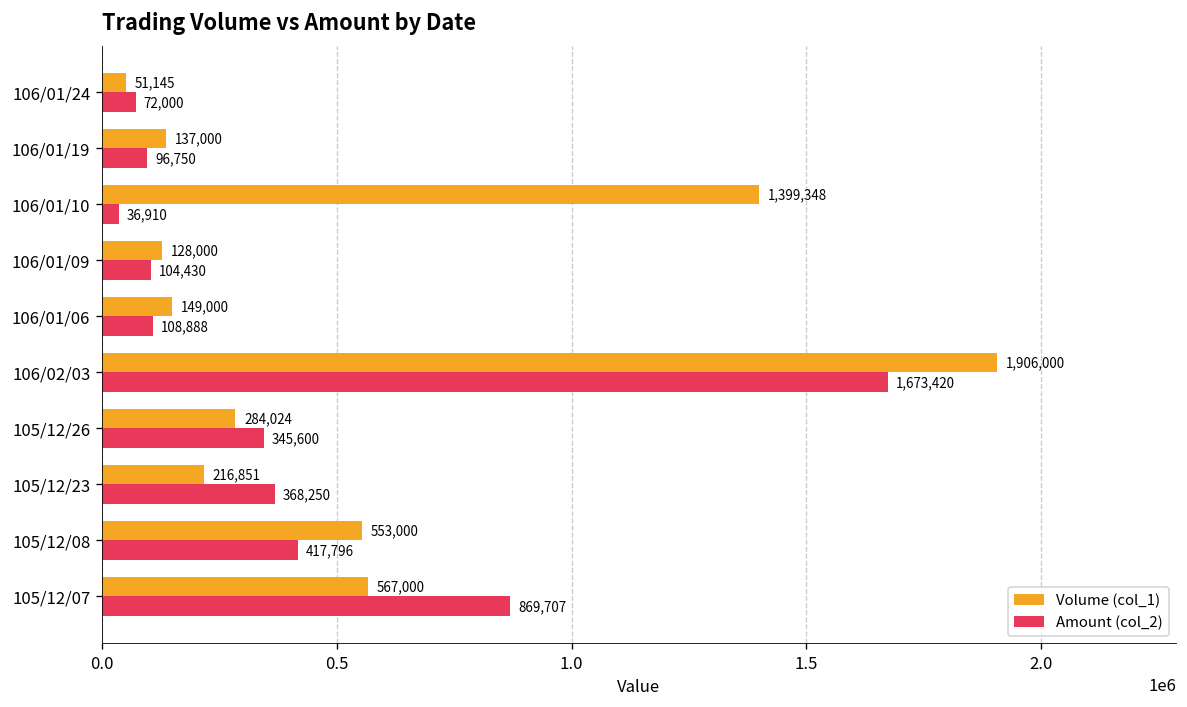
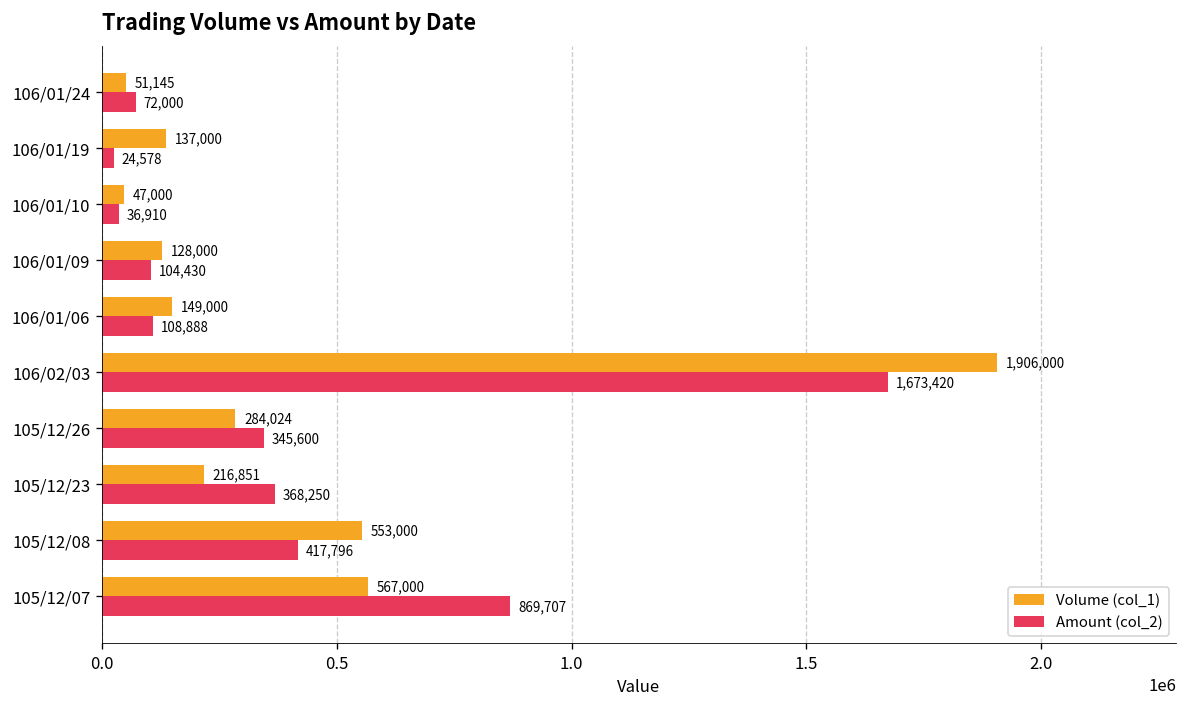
Amount (col_2), 106/01/19: 96,750 -> 24,578
Volume (col_1), 106/01/10: 1,399,348 -> 47,000
